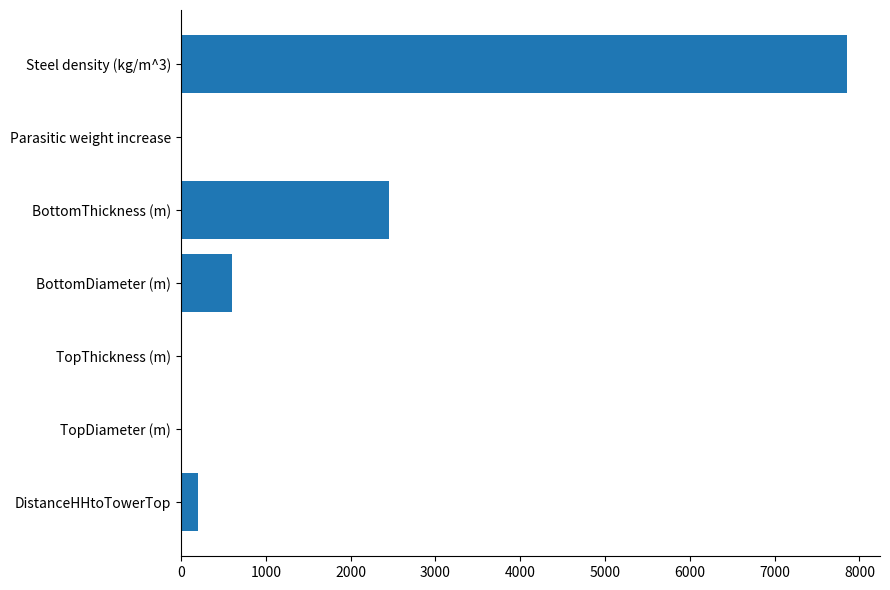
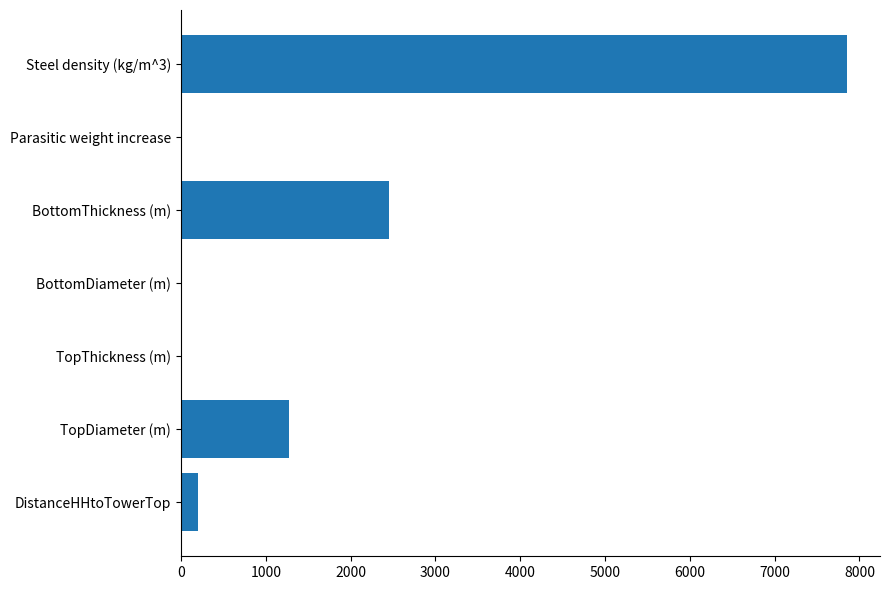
BottomDiameter (m): 600 -> 0
TopDiameter (m): 0 -> 1300
